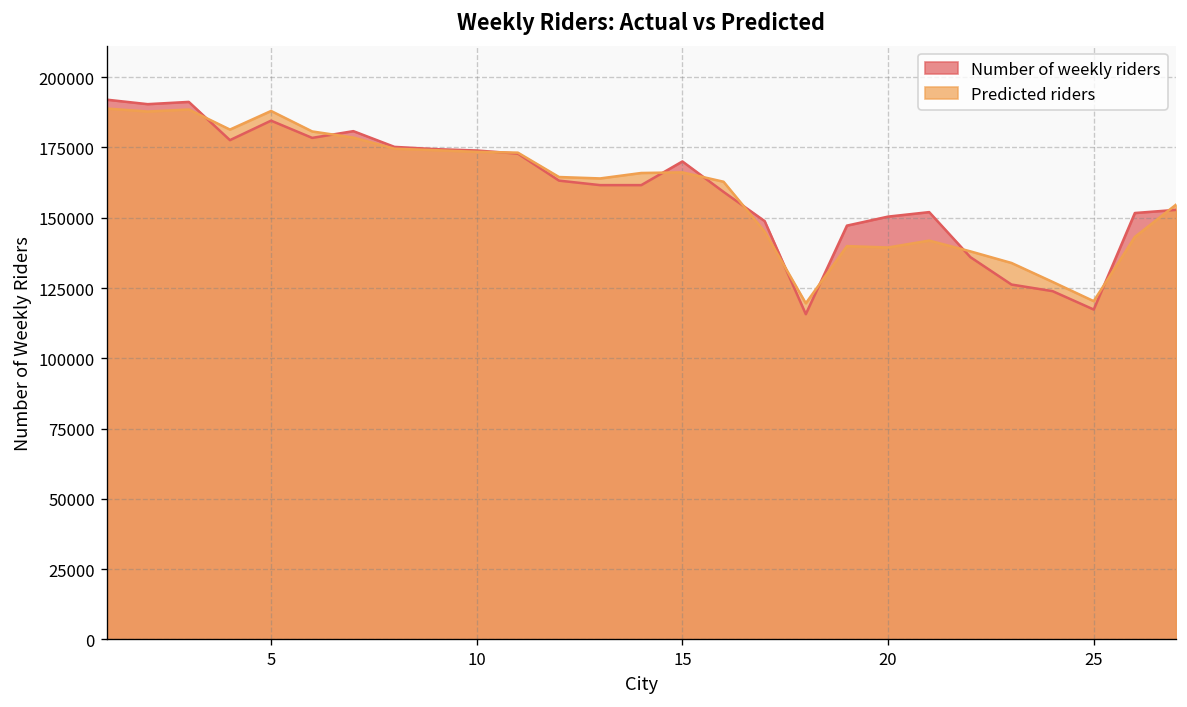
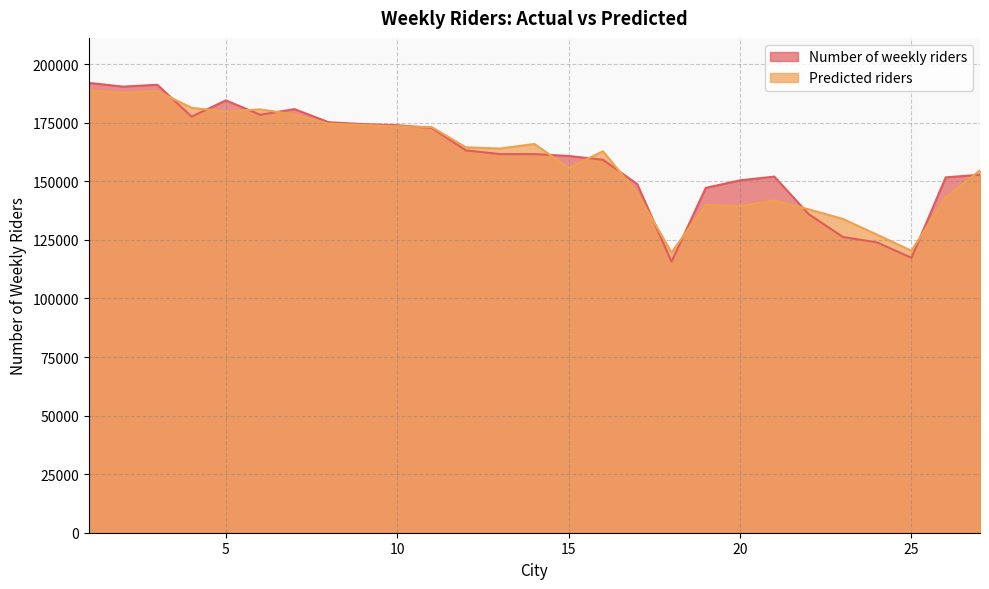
Predicted riders, 5: 188000 -> 180000
Number of weekly riders, 15: 170000 -> 161000
Predicted riders, 15: 166000 -> 156000
